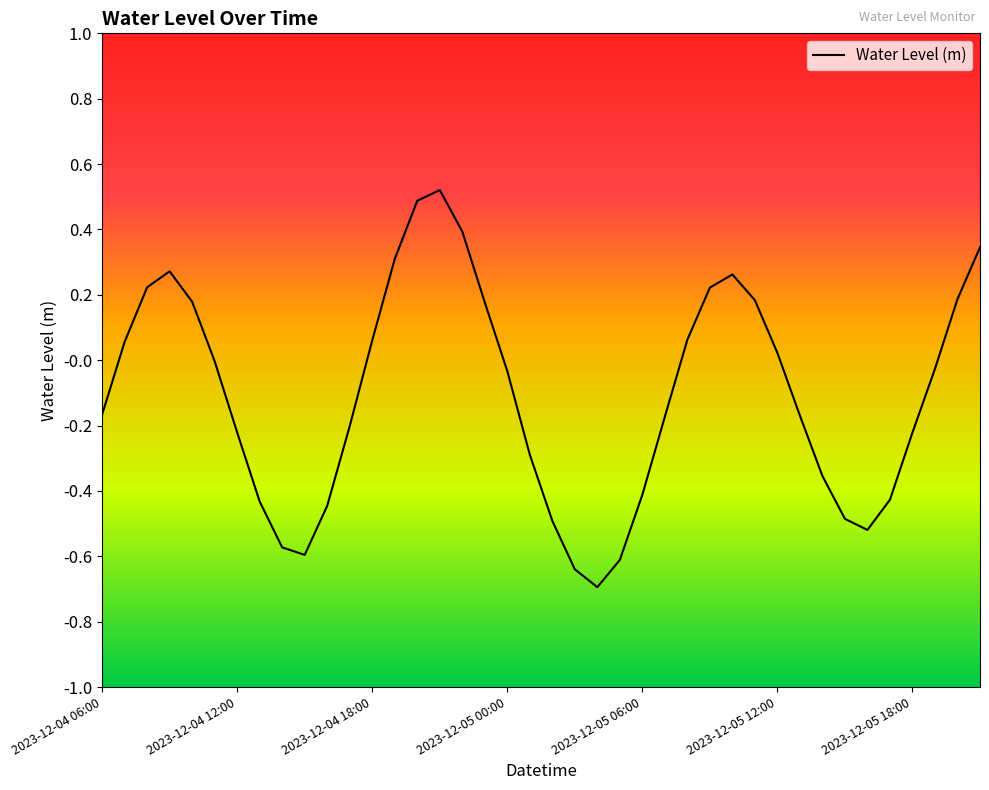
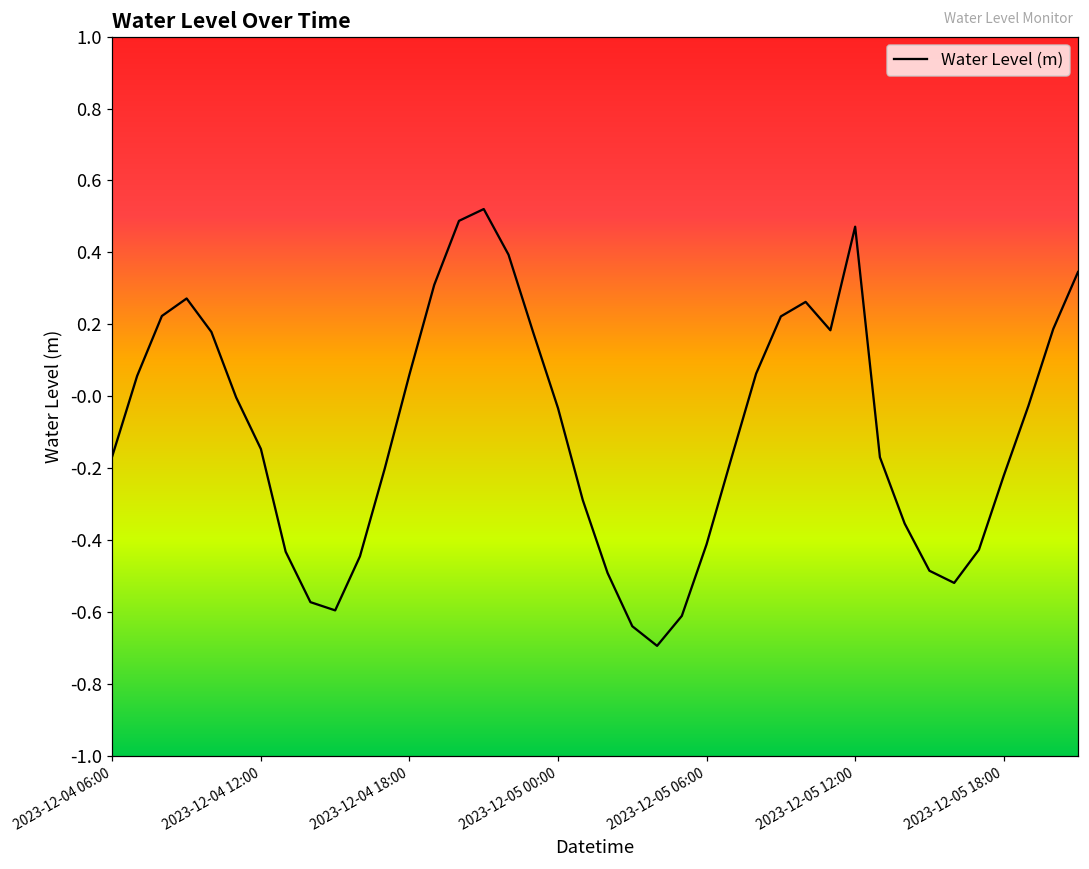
2023-12-04 12:00: -0.22 -> -0.15
2023-12-05 12:00: 0.02 -> 0.47
